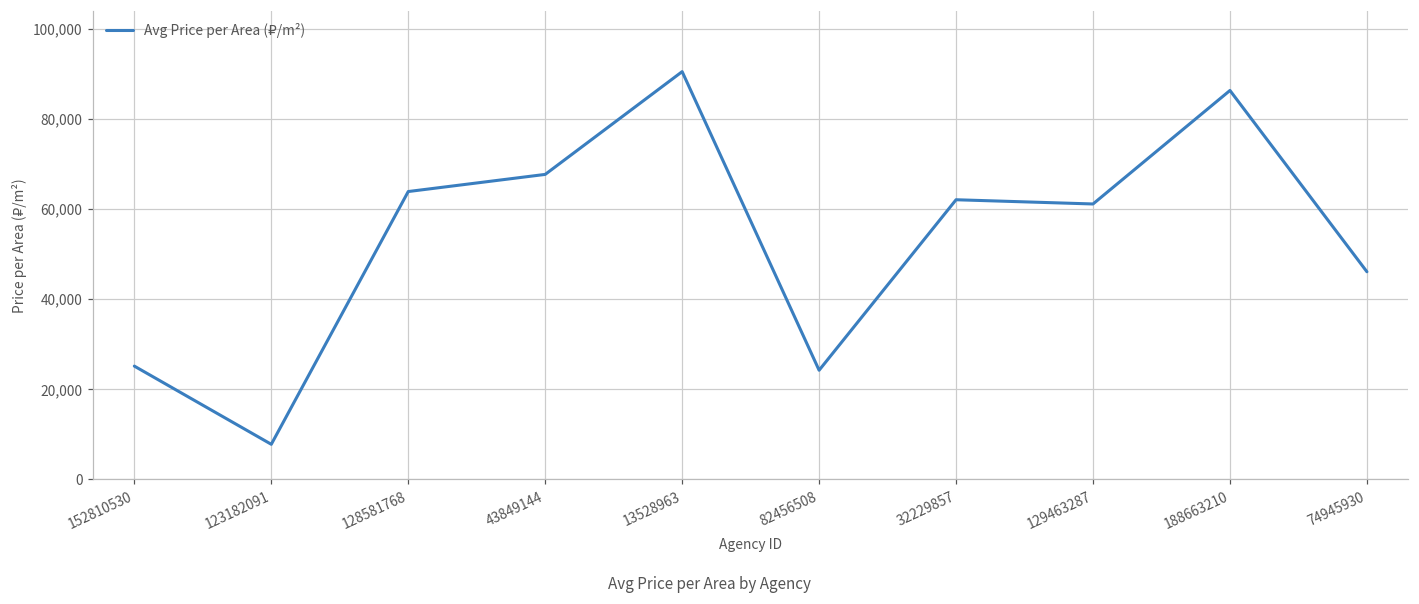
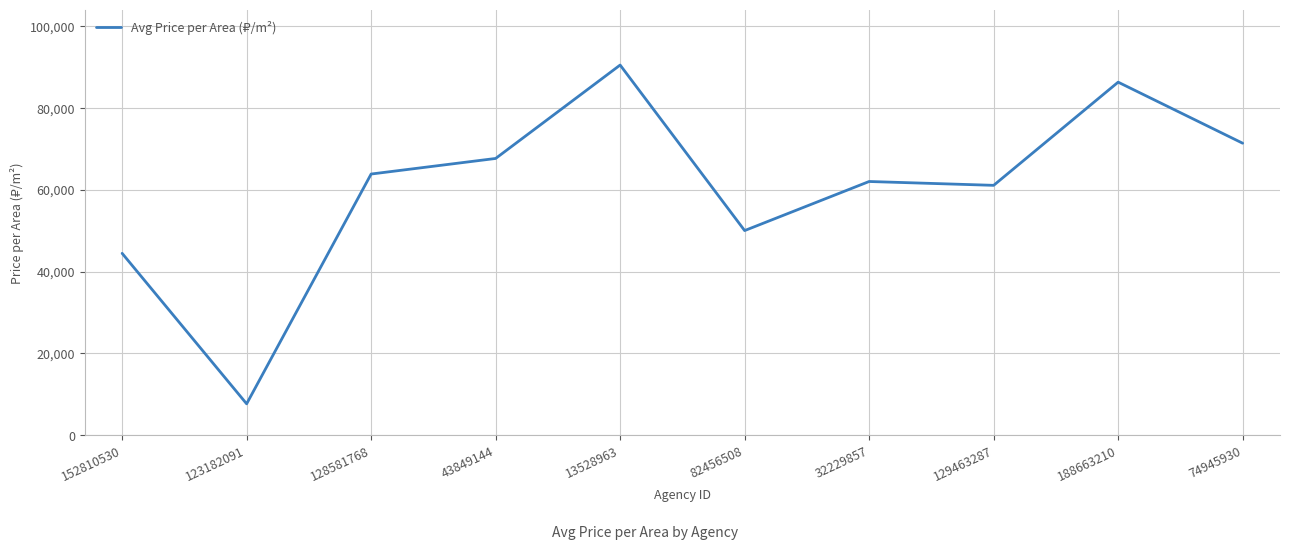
152810530: 25,000 -> 44,000
82456508: 24,000 -> 50,000
74945930: 46,000 -> 71,000
